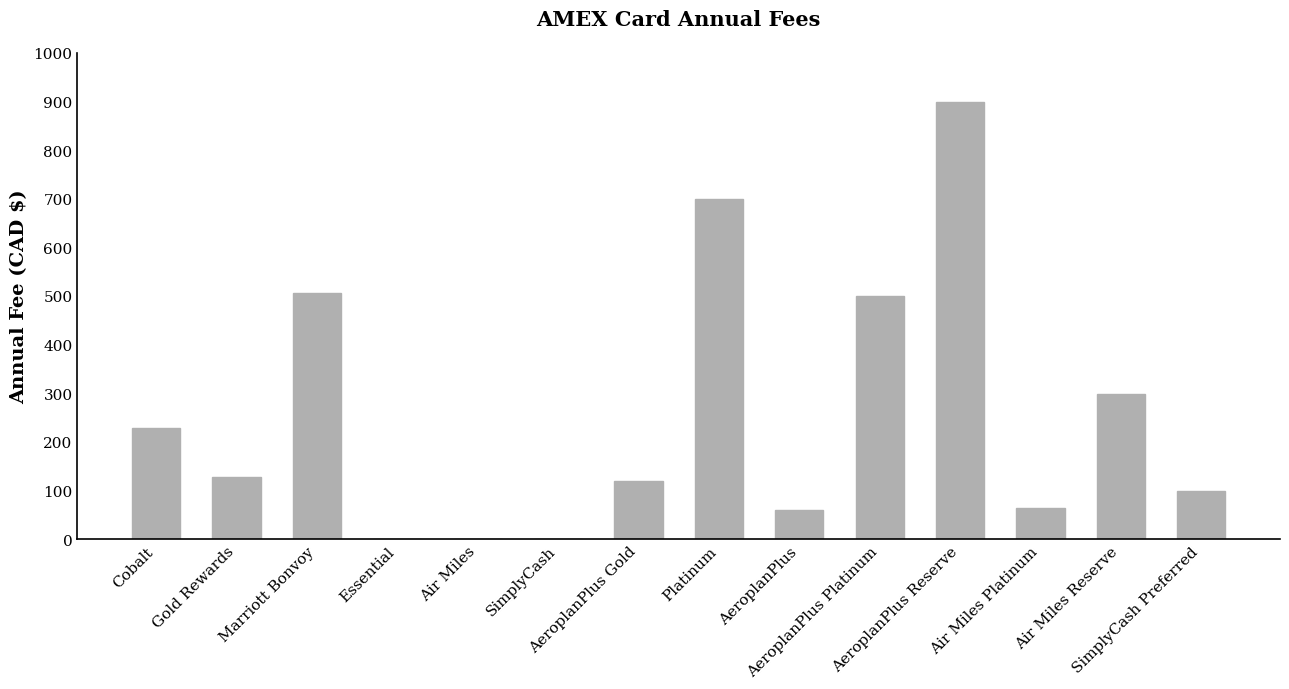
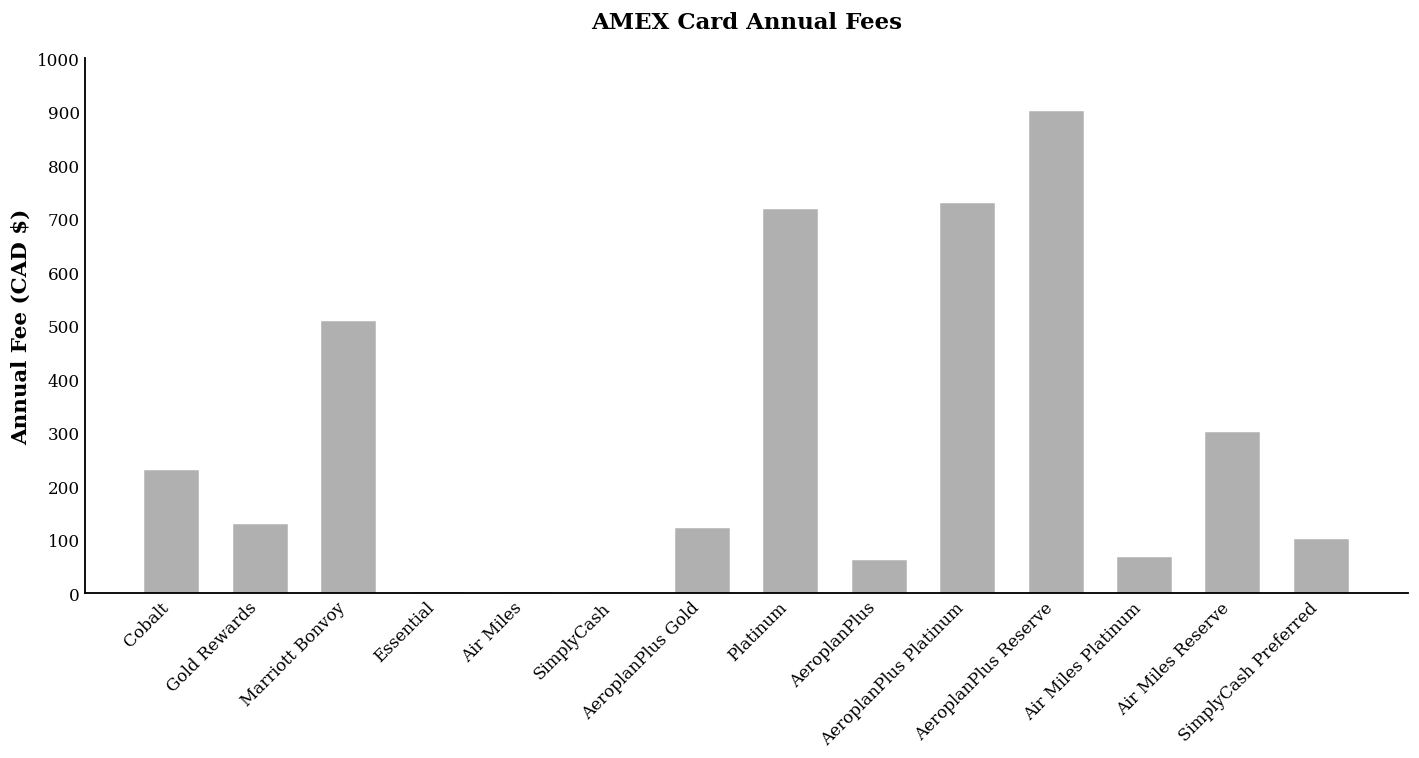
Platinum: 700 -> 720
AeroplanPlus Platinum: 500 -> 730
